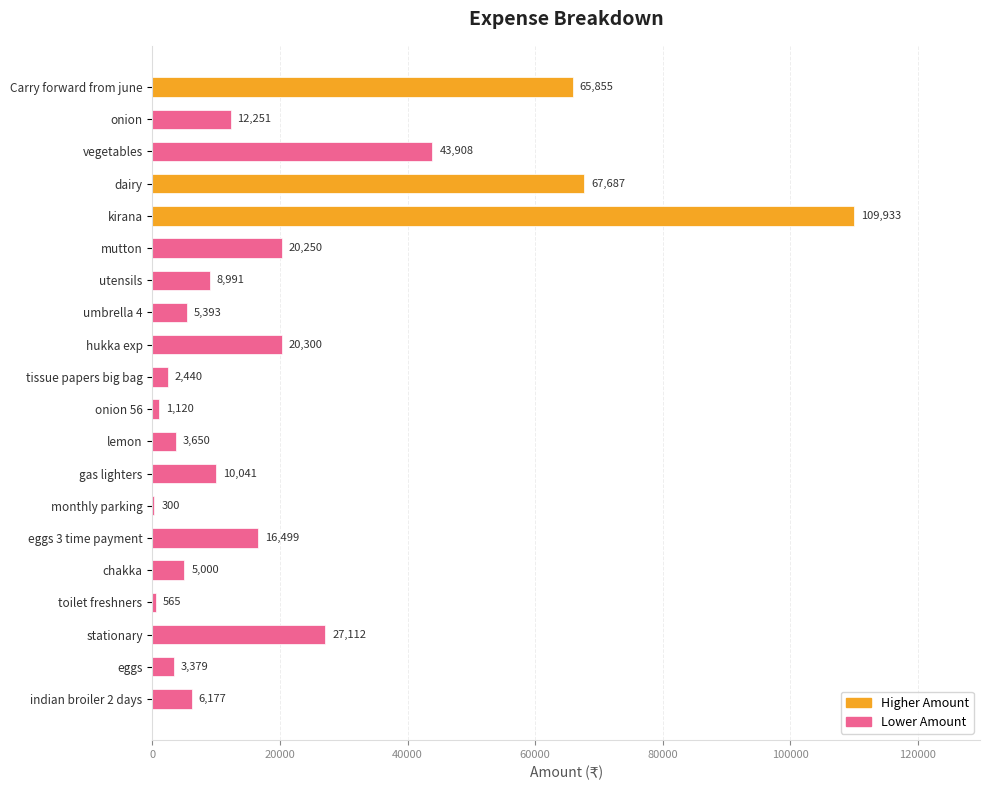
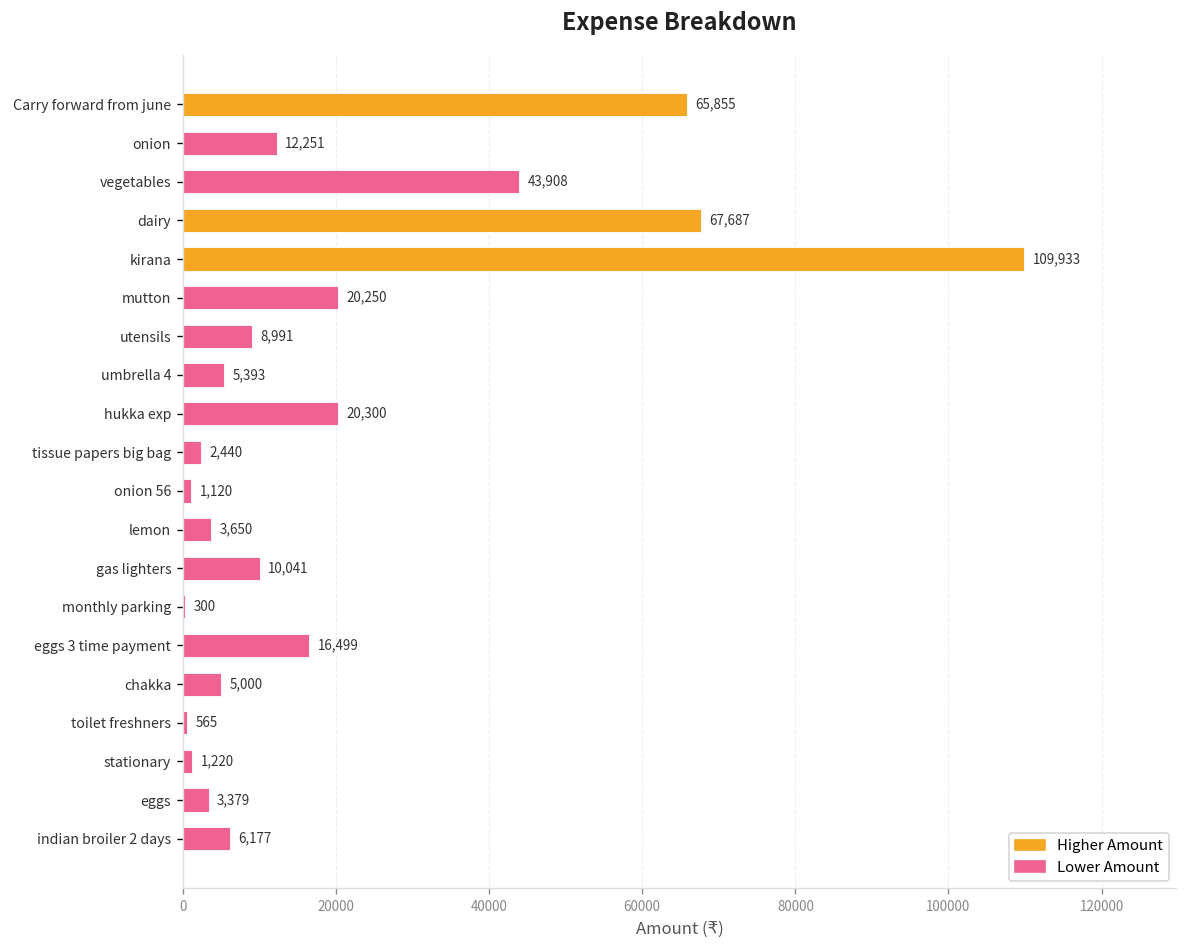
stationary: 27,112 -> 1,220
